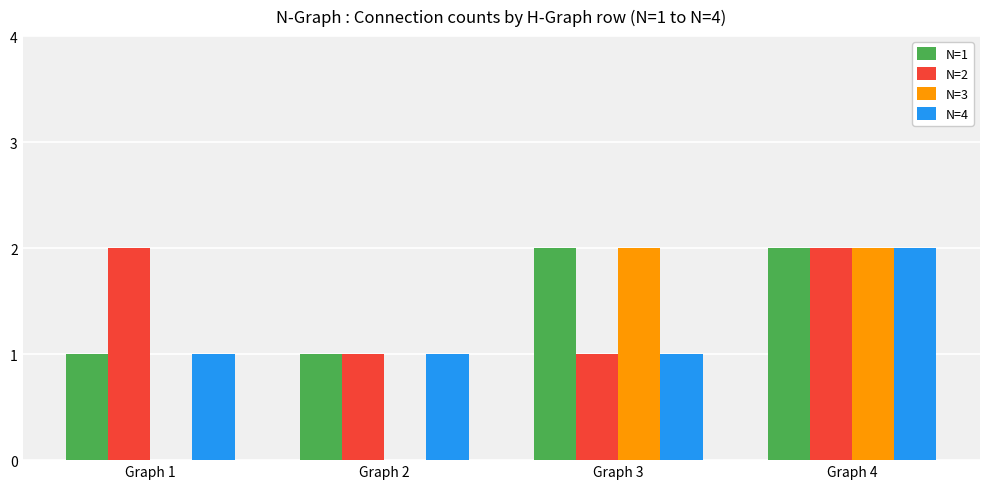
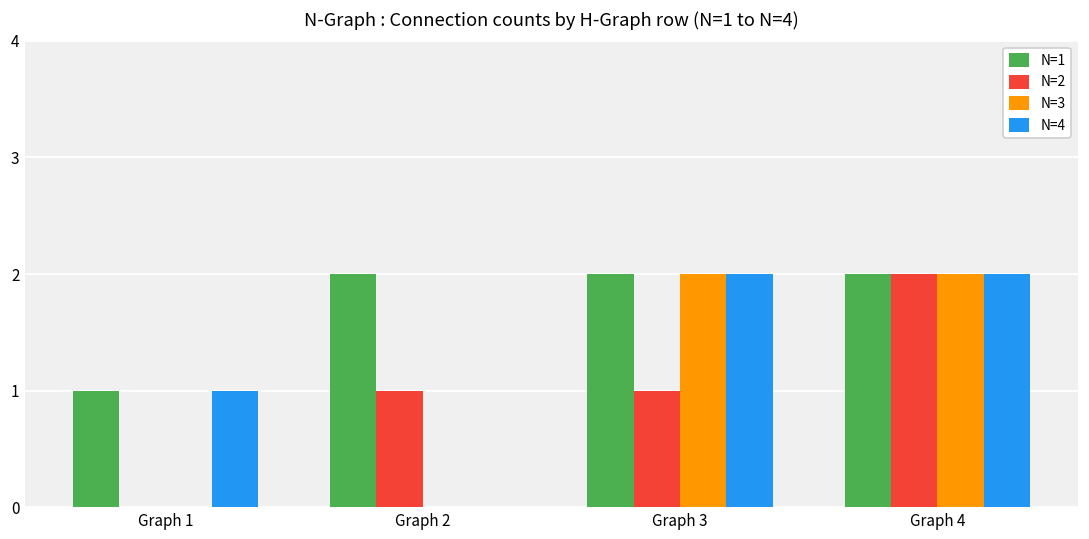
N=2, Graph 1: 2 -> 0
N=1, Graph 2: 1 -> 2
N=4, Graph 2: 1 -> 0
N=4, Graph 3: 1 -> 2
